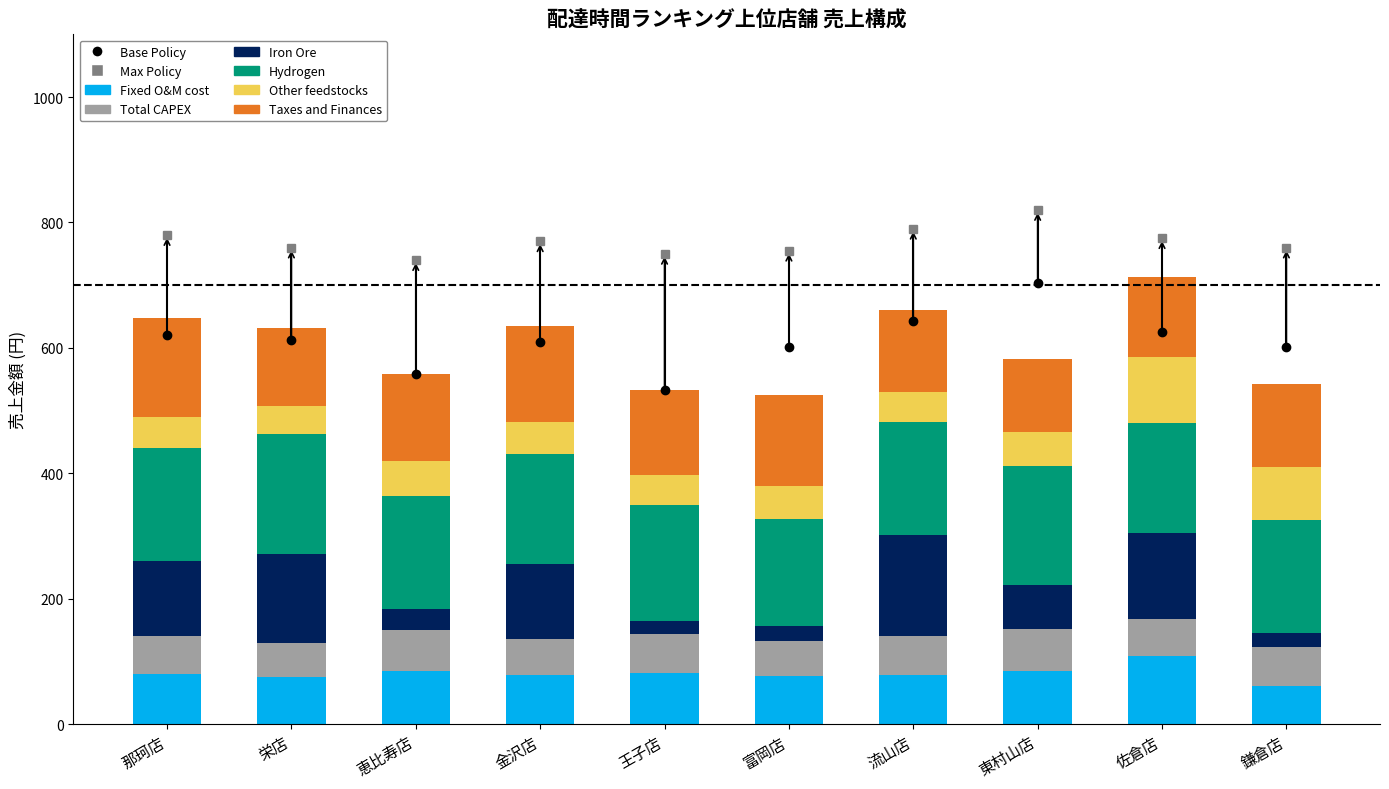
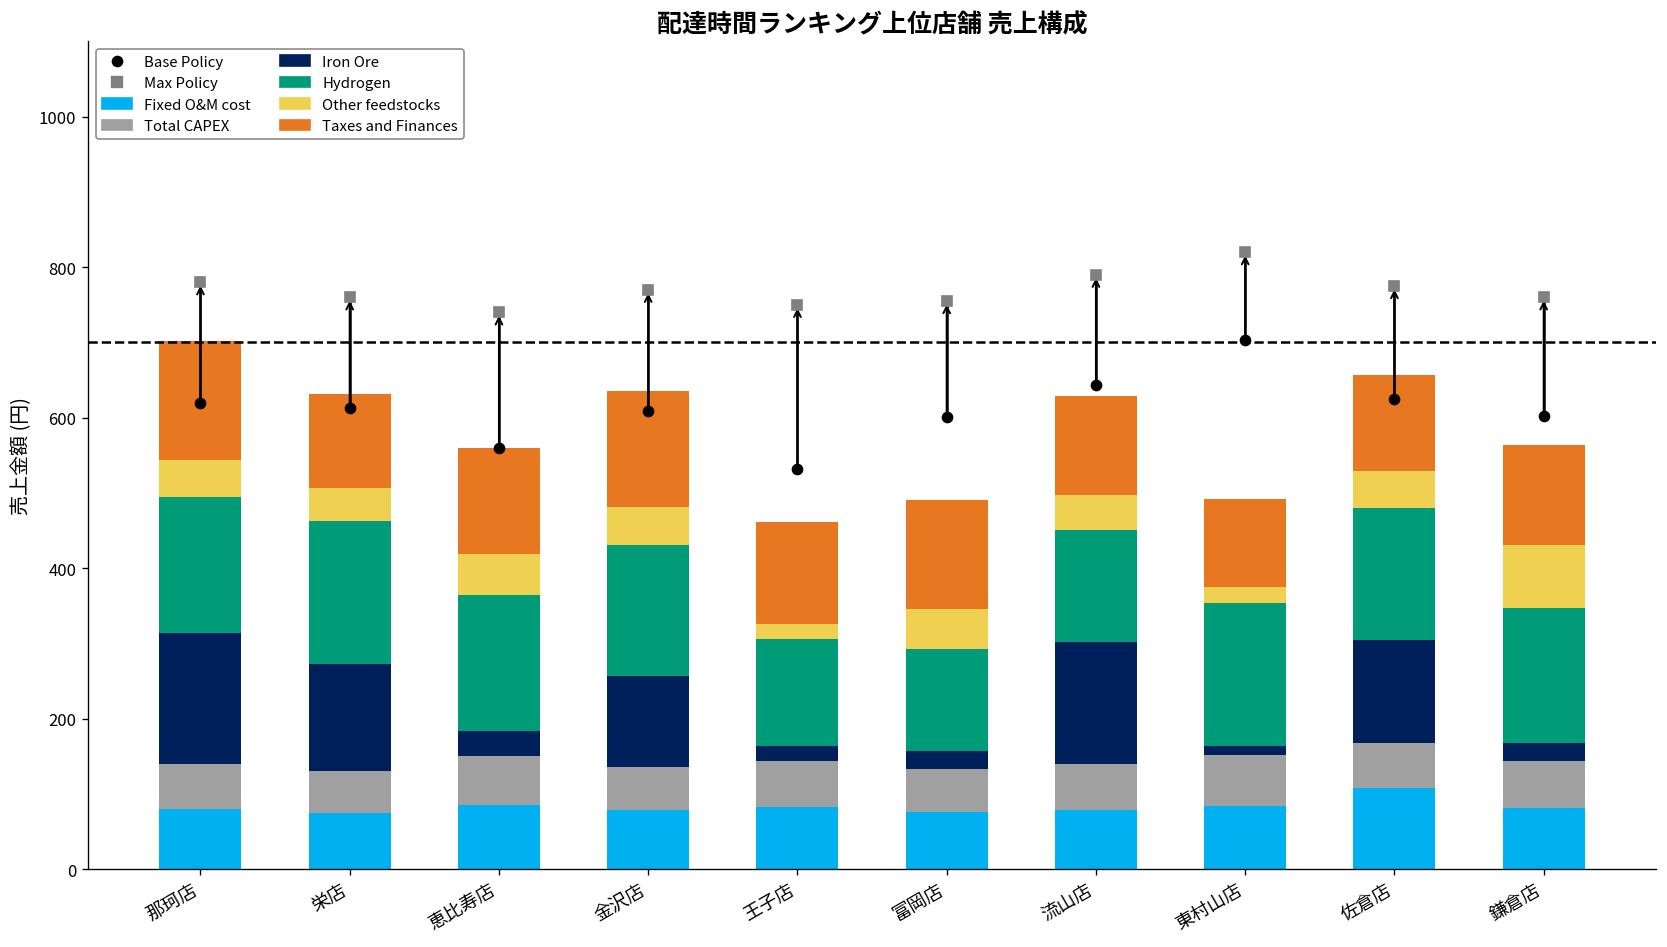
Iron Ore, 那珂店: 120 -> 170
Hydrogen, 王子店: 190 -> 140
Other feedstocks, 王子店: 50 -> 20
Hydrogen, 富岡店: 170 -> 140
Hydrogen, 流山店: 180 -> 150
Iron Ore, 東村山店: 70 -> 10
Other feedstocks, 東村山店: 50 -> 20
Other feedstocks, 佐倉店: 110 -> 50
Fixed O&M cost, 鎌倉店: 60 -> 80
